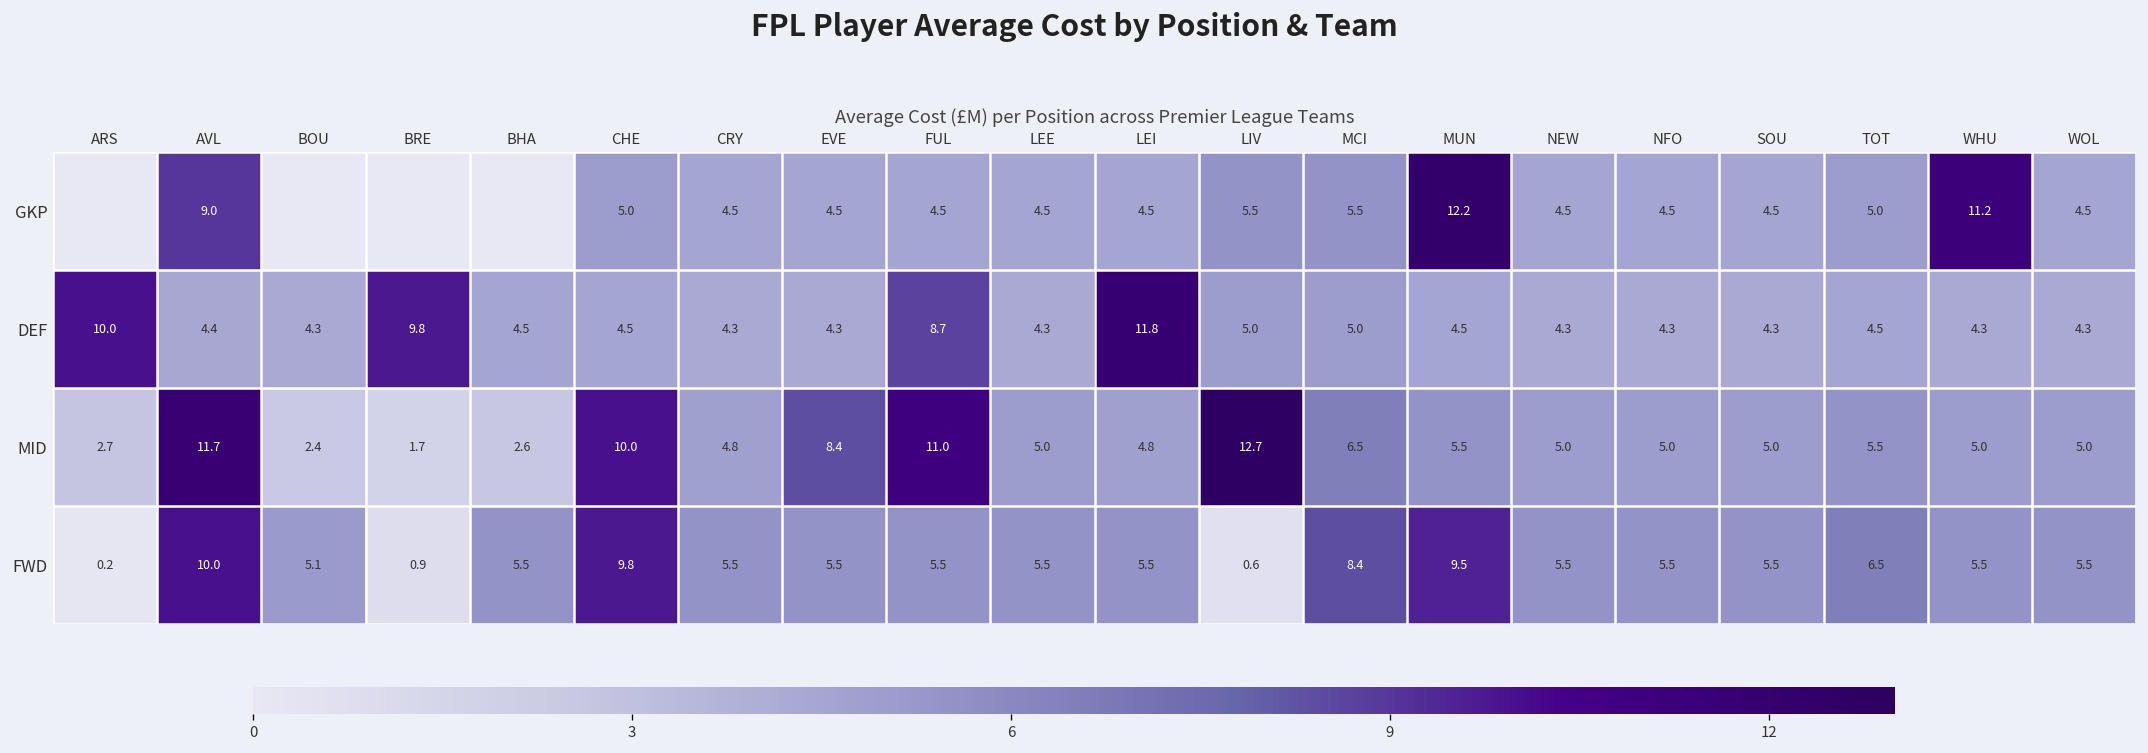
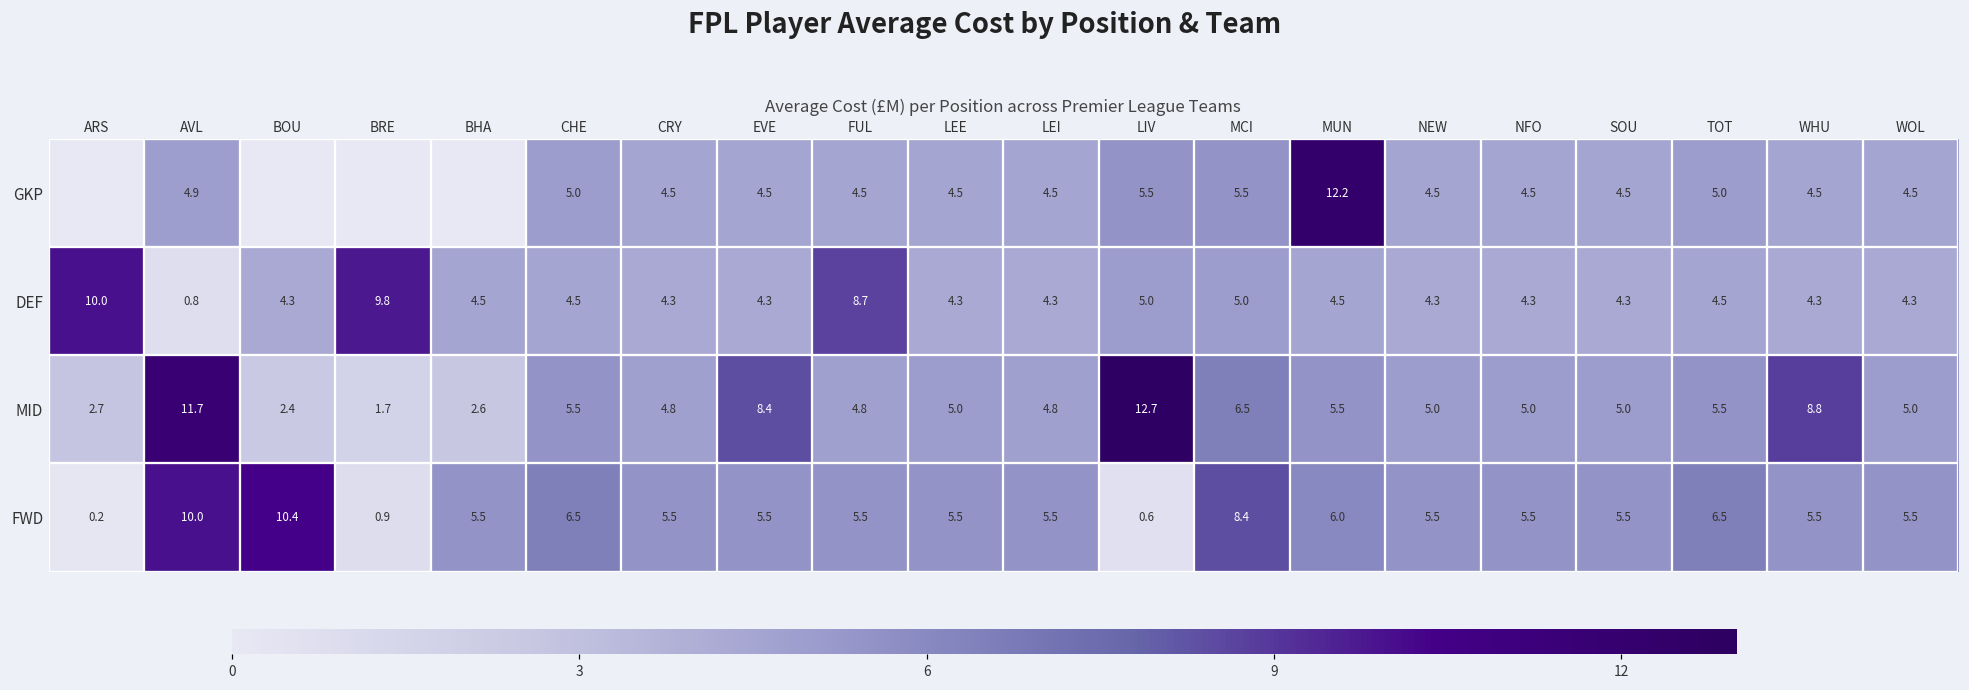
GKP, AVL: 9.0 -> 4.9
GKP, WHU: 11.2 -> 4.5
DEF, AVL: 4.4 -> 0.8
DEF, LEI: 11.8 -> 4.3
MID, CHE: 10.0 -> 5.5
MID, FUL: 11.0 -> 4.8
MID, WHU: 5.0 -> 8.8
FWD, BOU: 5.1 -> 10.4
FWD, CHE: 9.8 -> 6.5
FWD, MUN: 9.5 -> 6.0
